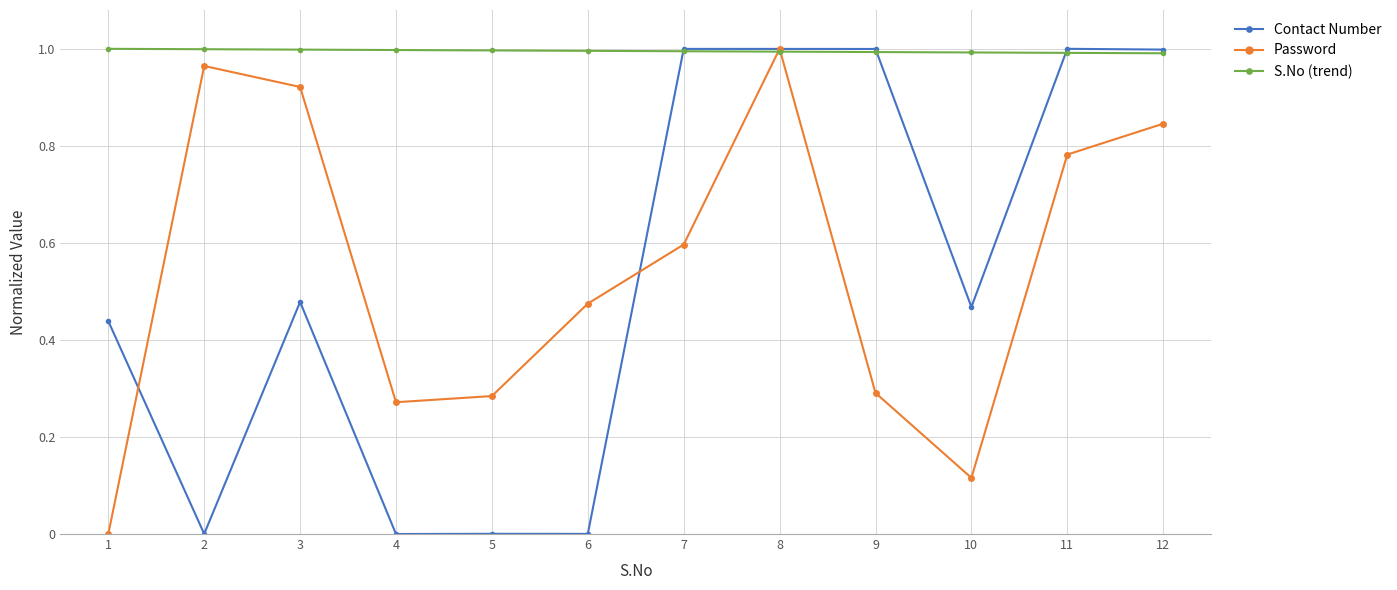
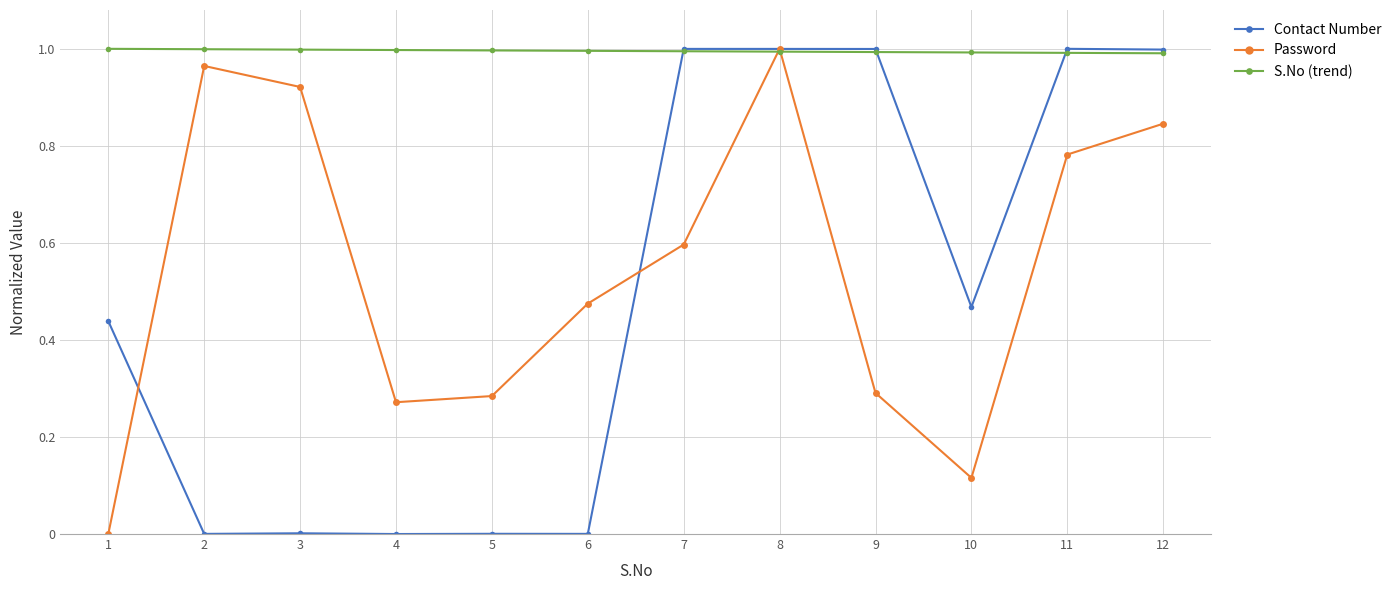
Contact Number, 3: 0.48 -> 0.00
